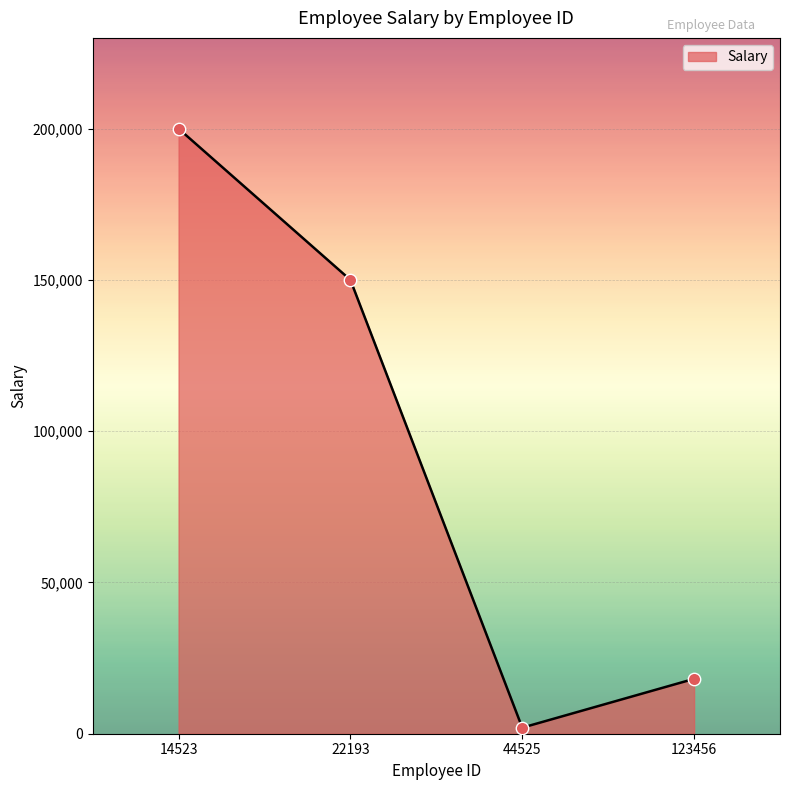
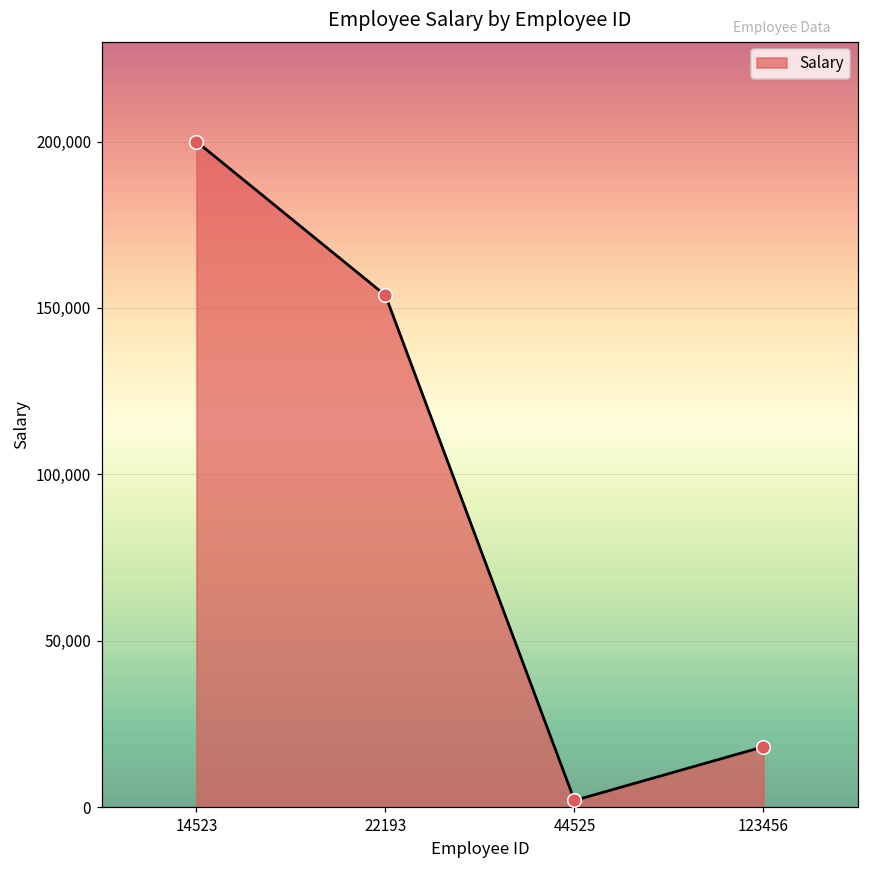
22193: 150,000 -> 154,000
